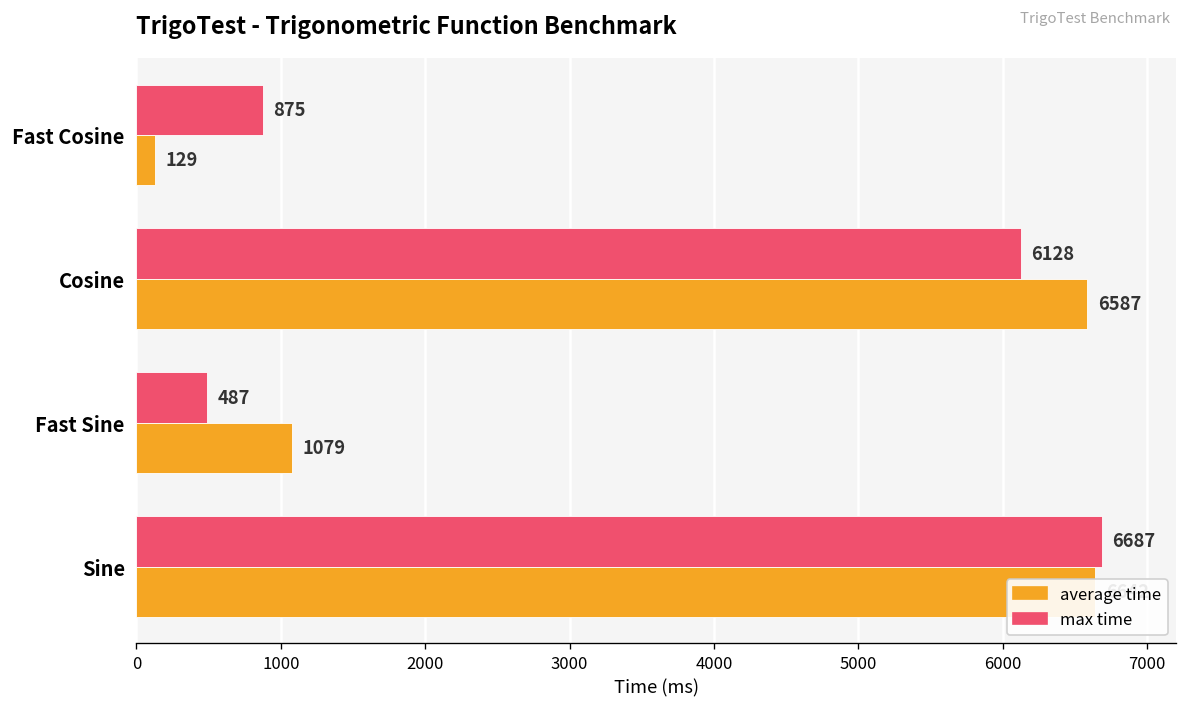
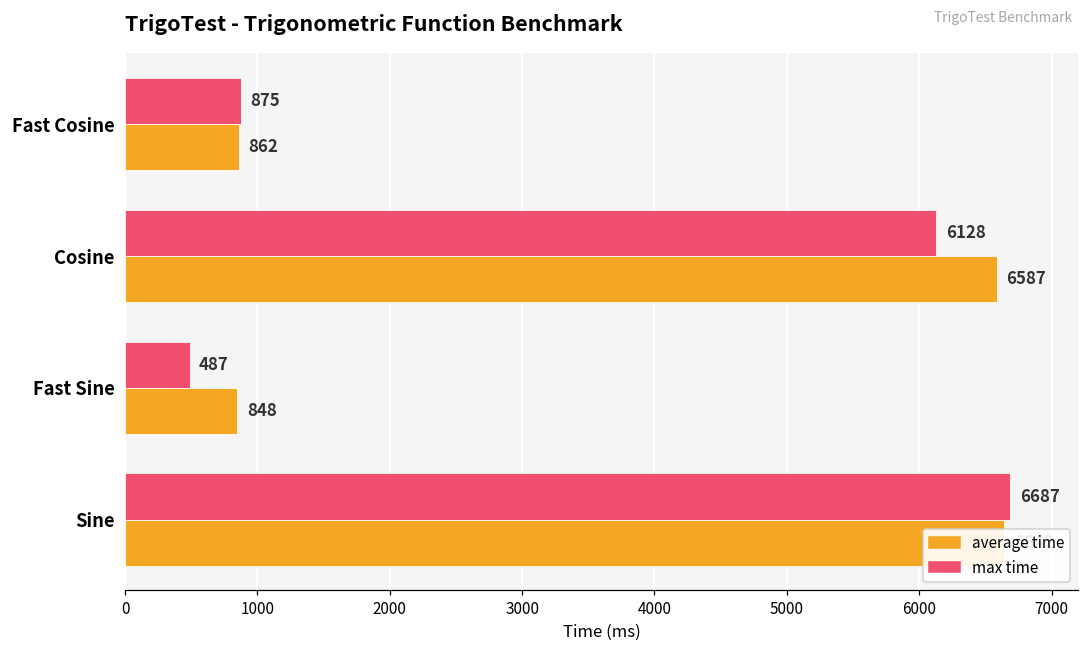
average time, Fast Cosine: 129 -> 862
average time, Fast Sine: 1079 -> 848
